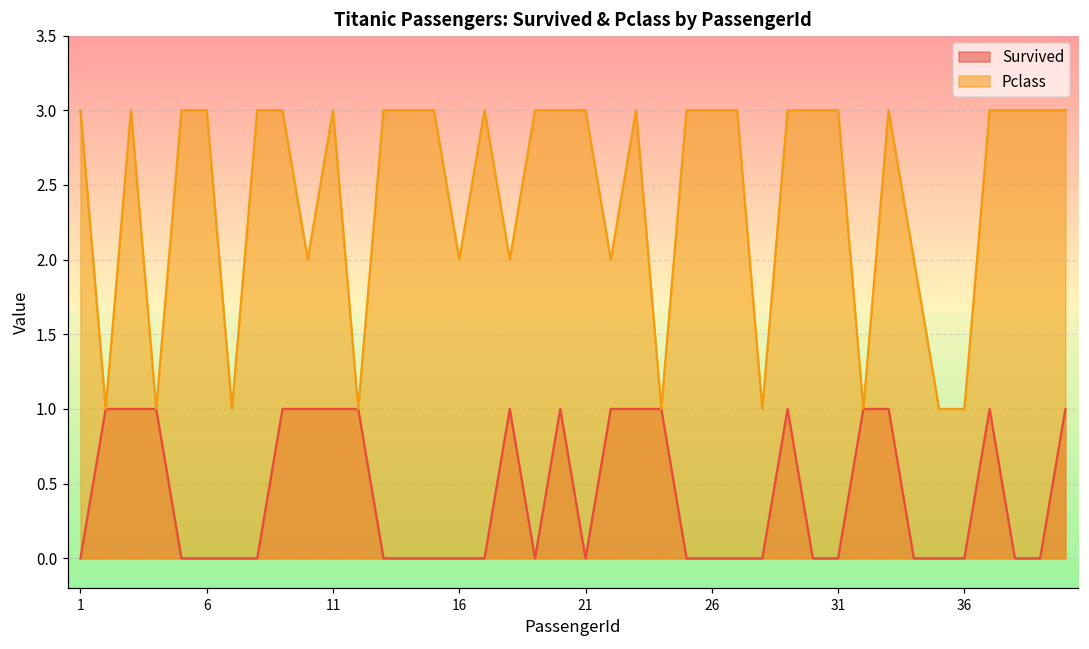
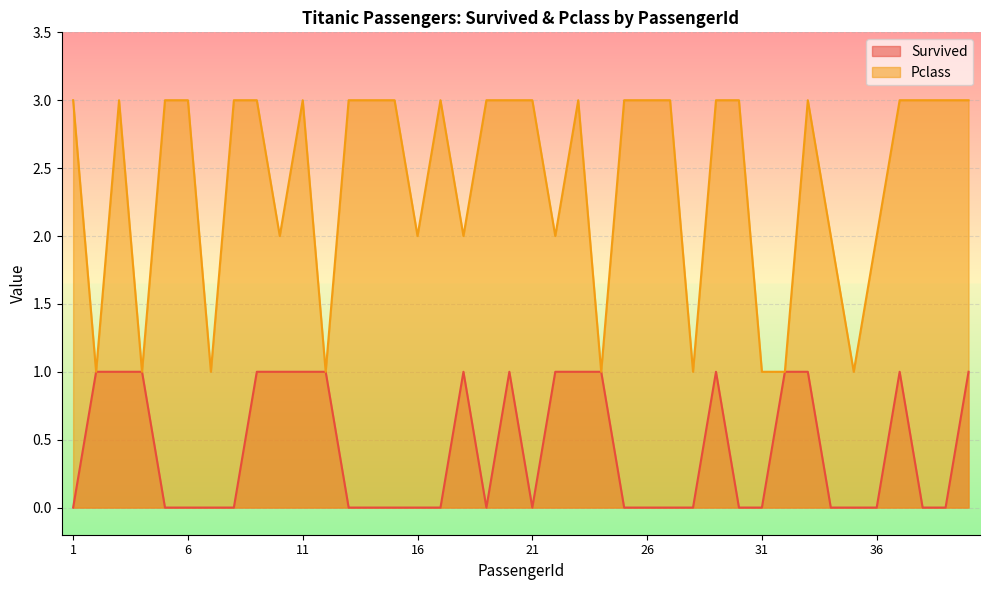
Pclass, 31: 3 -> 1
Pclass, 36: 1 -> 2
